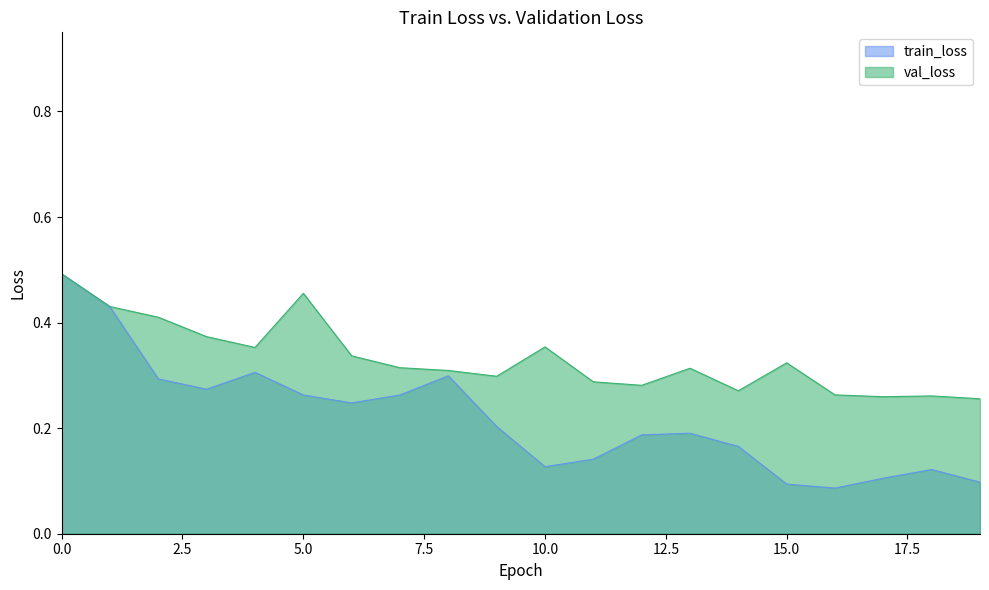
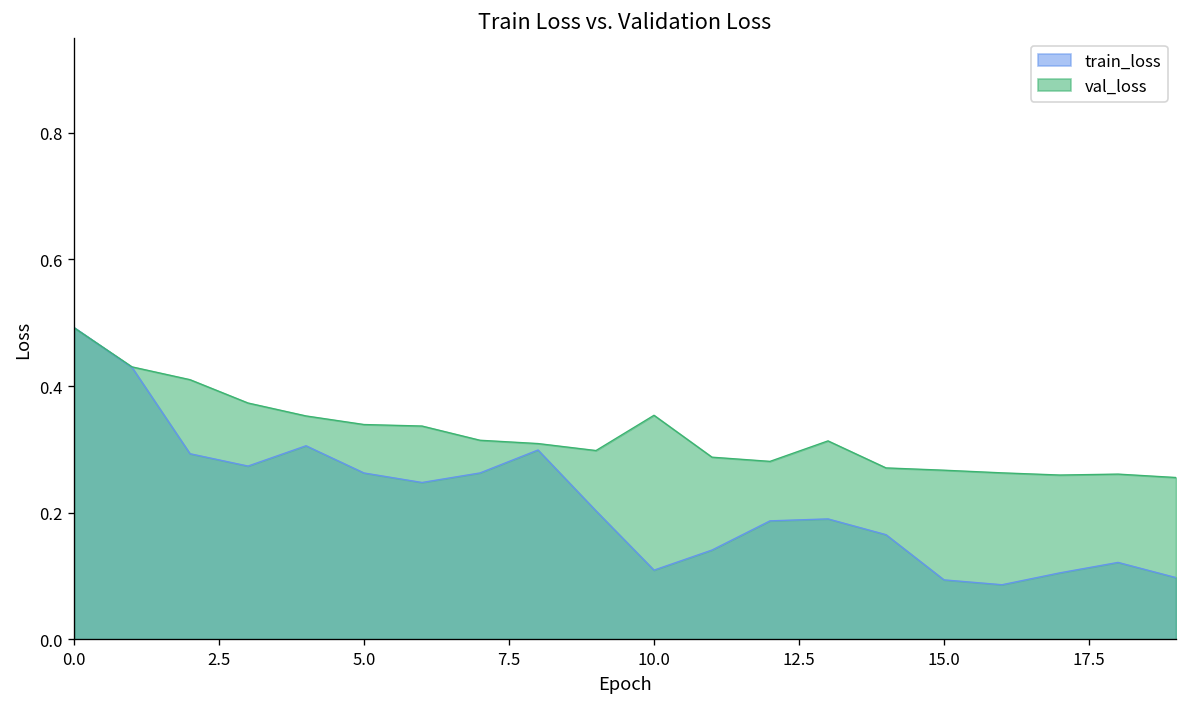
val_loss, 5.0: 0.46 -> 0.34
train_loss, 10.0: 0.13 -> 0.11
val_loss, 15.0: 0.32 -> 0.27
